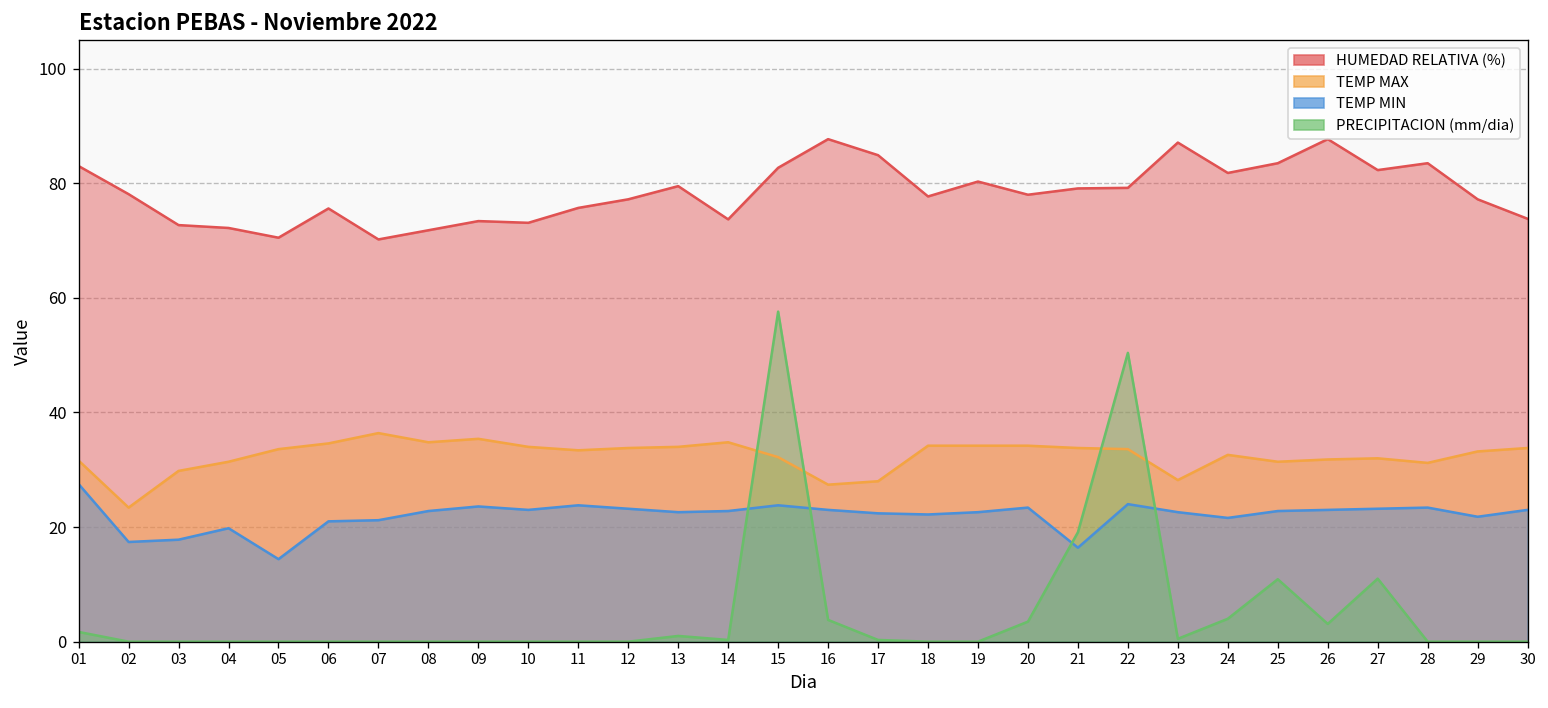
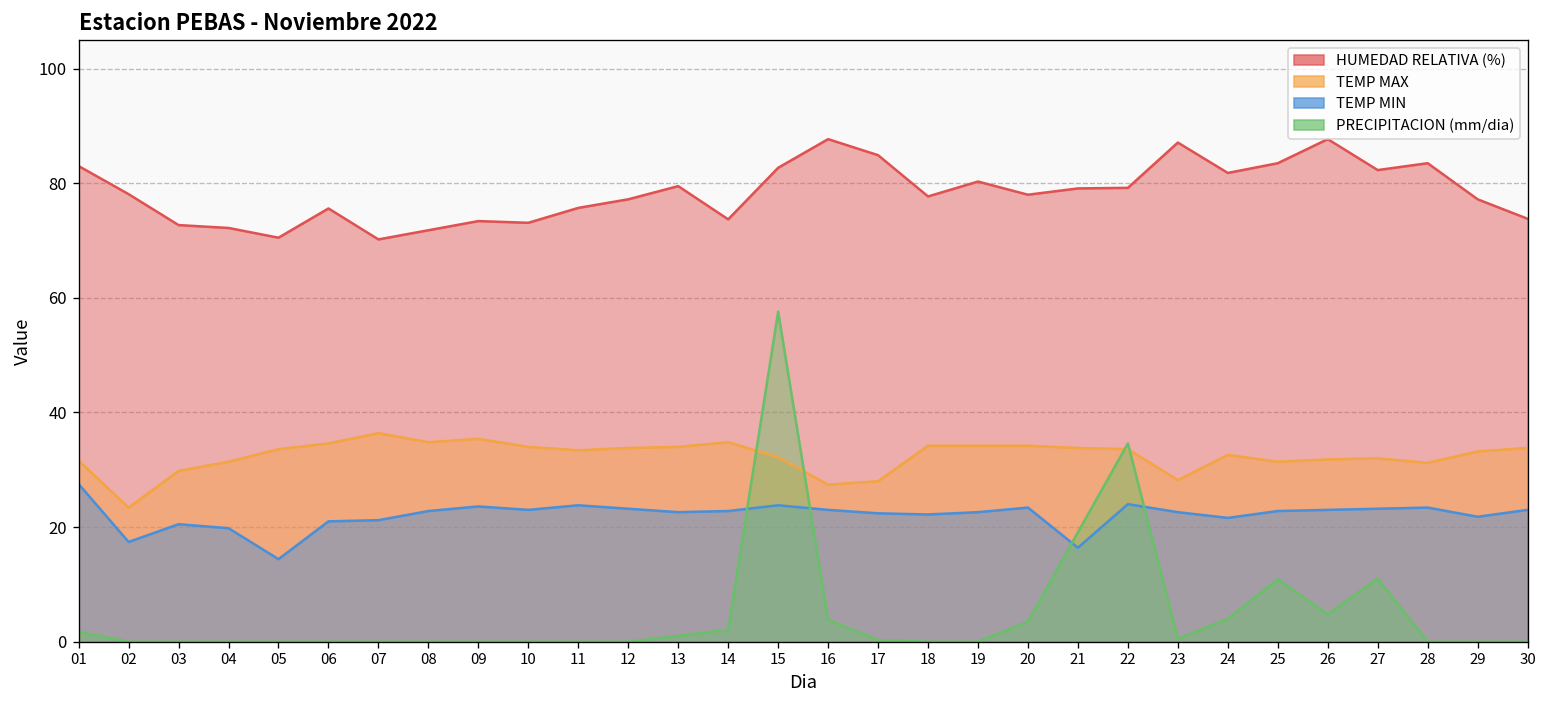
TEMP MIN, 03: 18 -> 21
PRECIPITACION (mm/dia), 14: 0 -> 2
PRECIPITACION (mm/dia), 22: 50 -> 35
PRECIPITACION (mm/dia), 26: 3 -> 5
